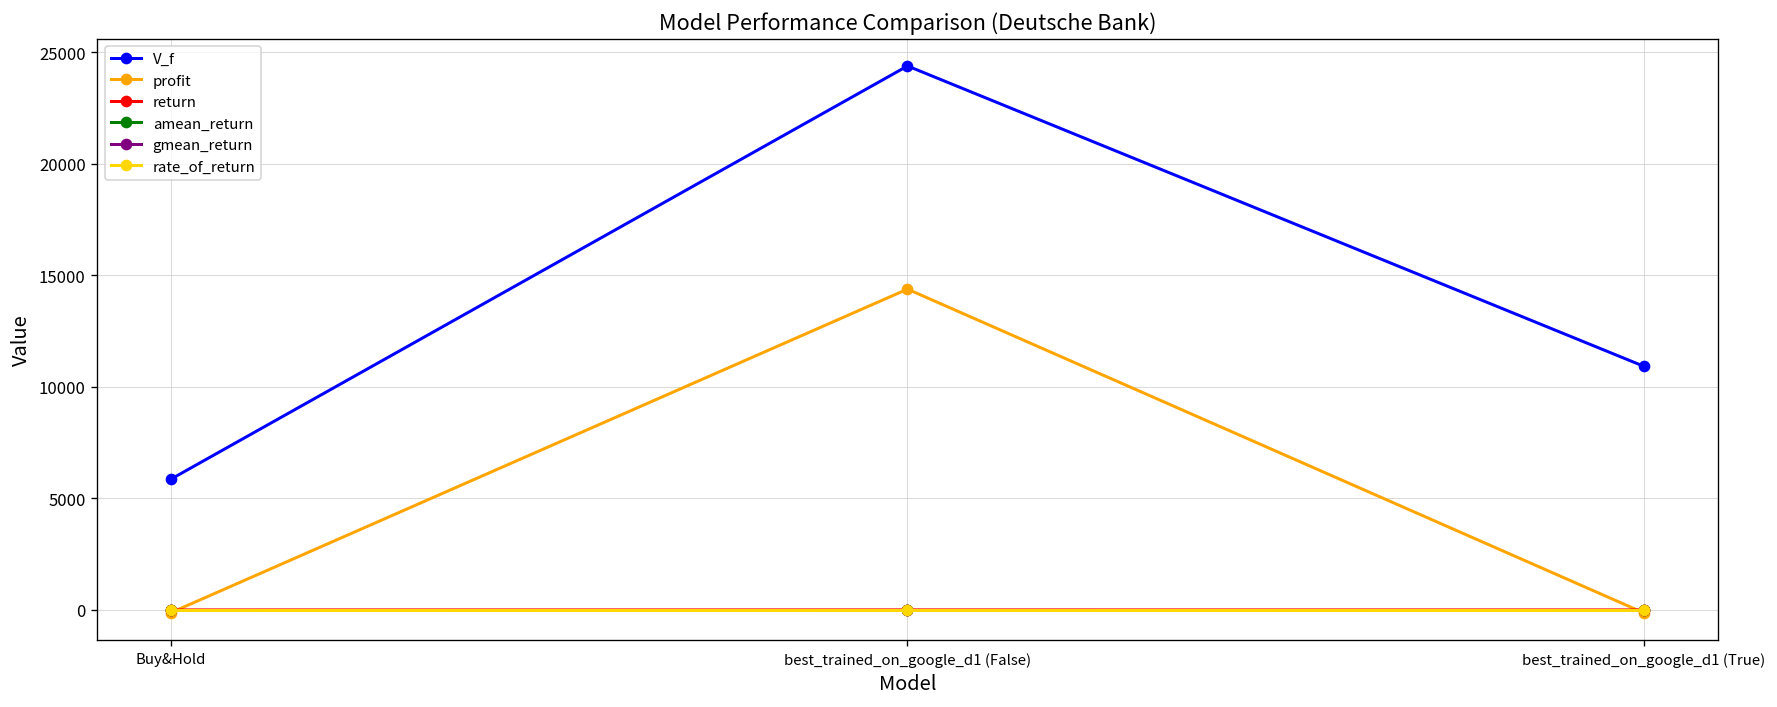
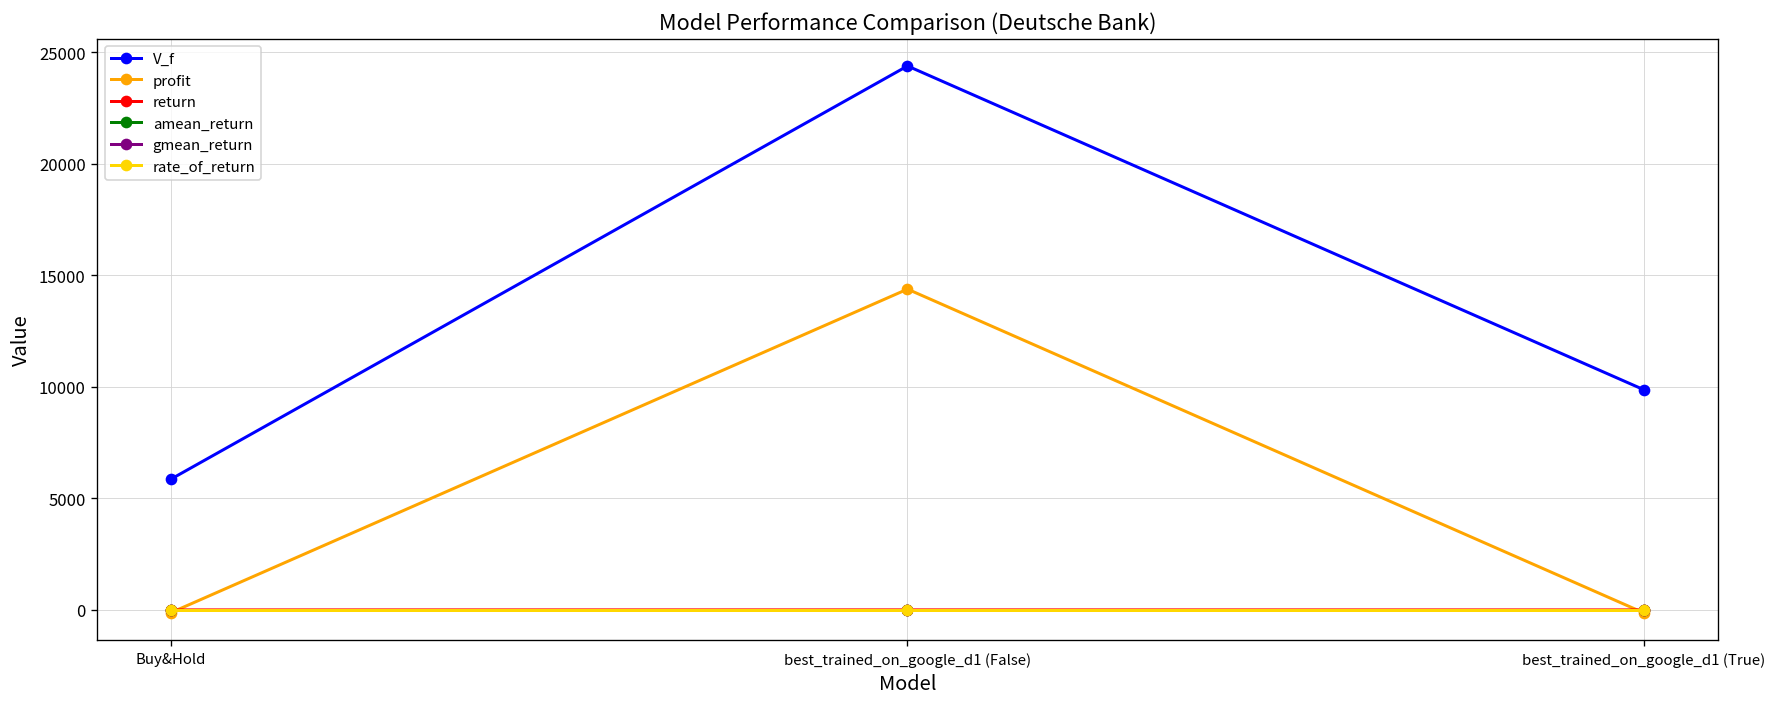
V_f, best_trained_on_google_d1 (True): 10900 -> 9900
